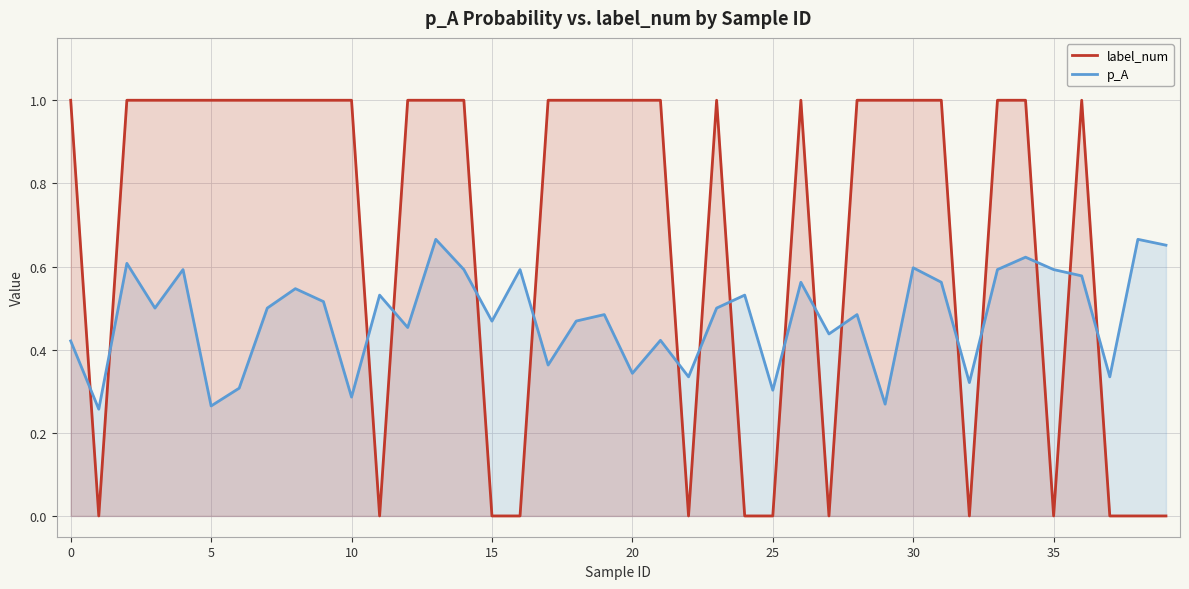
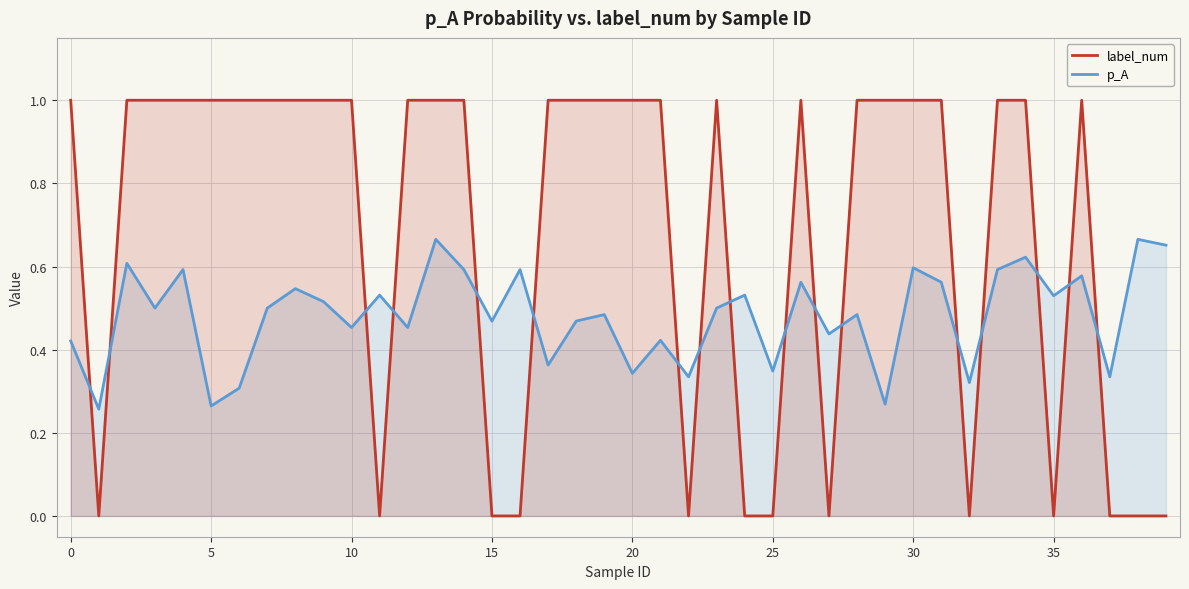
p_A, 10: 0.29 -> 0.45
p_A, 25: 0.30 -> 0.35
p_A, 35: 0.59 -> 0.53
